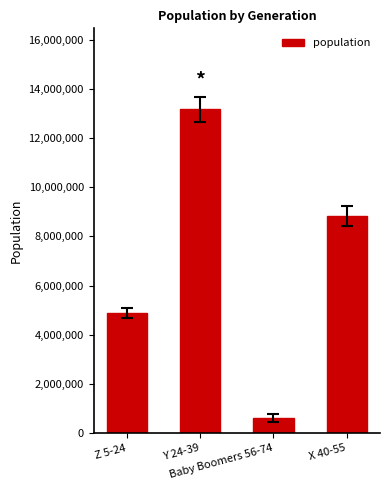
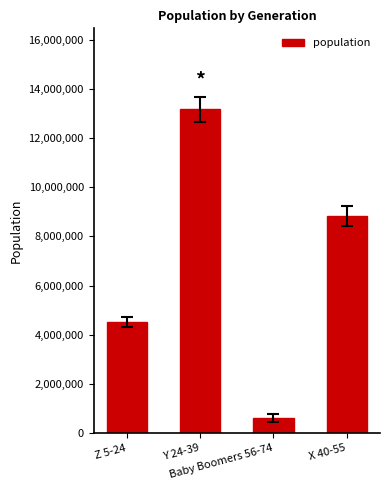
population, Z 5-24: 4,900,000 -> 4,500,000
